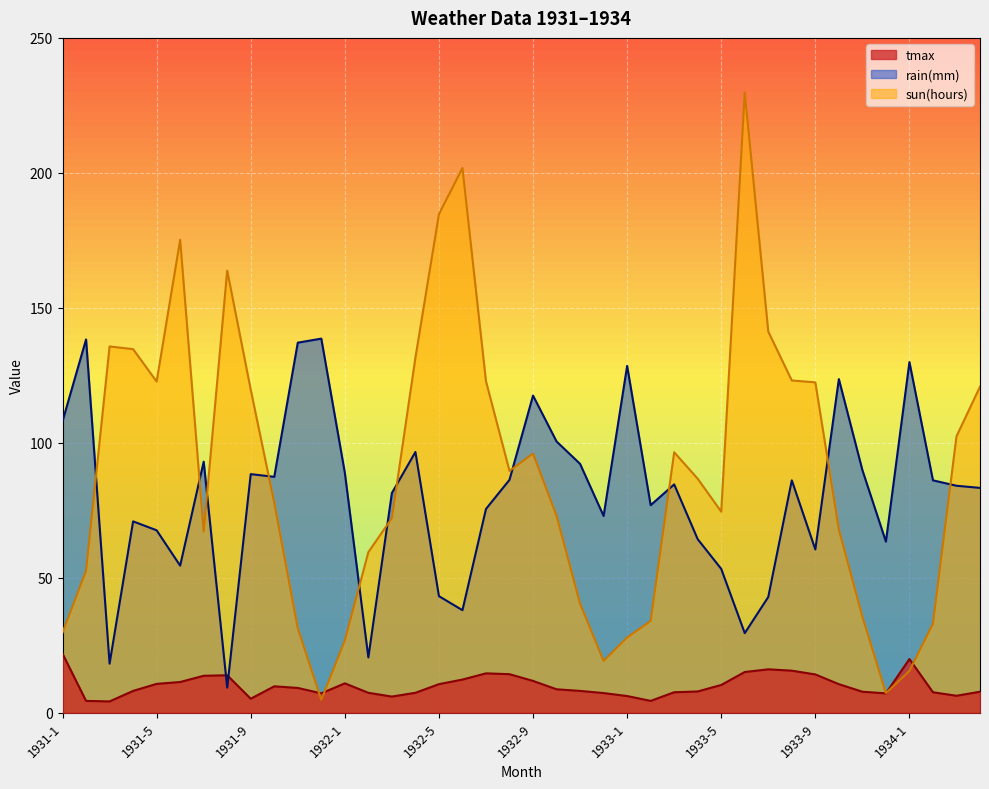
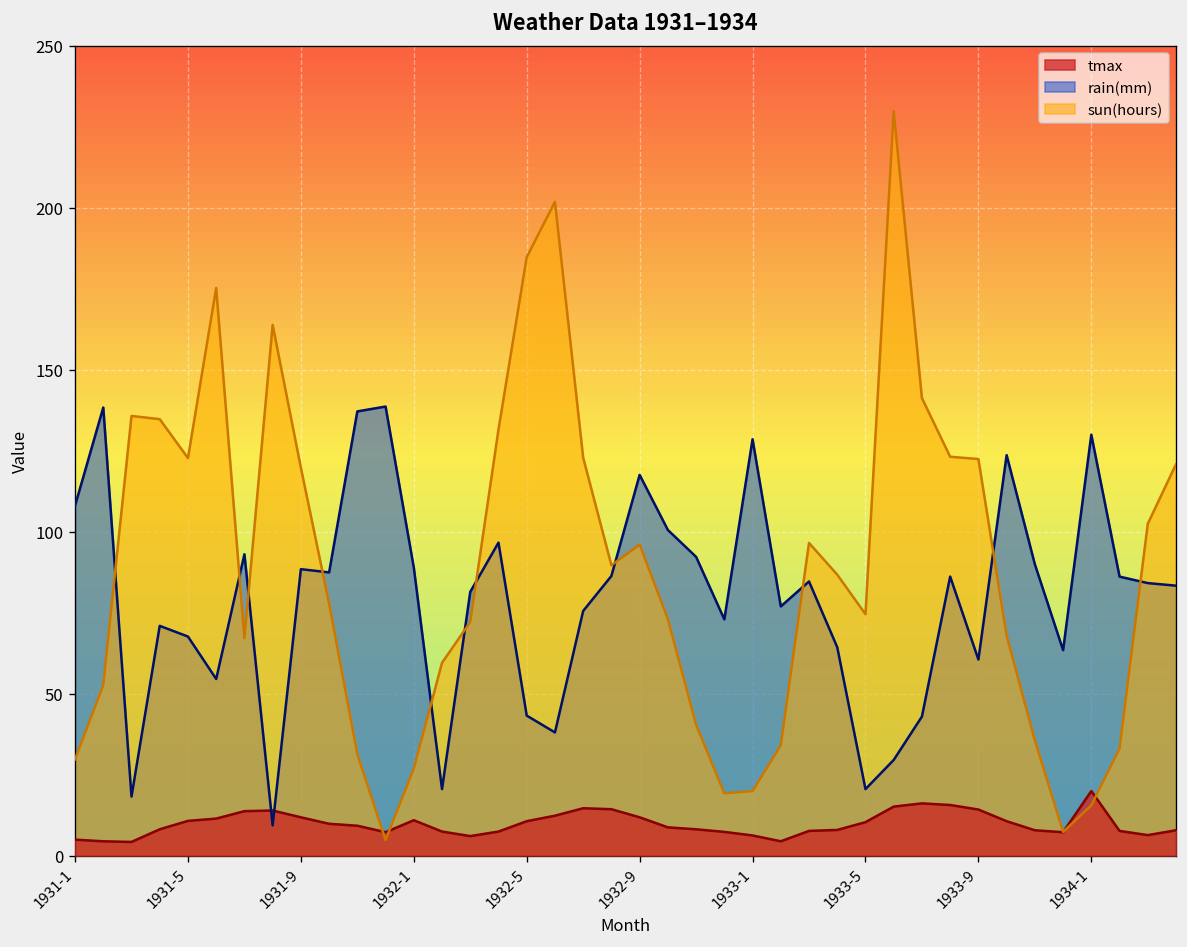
tmax, 1931-1: 22 -> 5
tmax, 1931-9: 5 -> 12
sun(hours), 1933-1: 28 -> 20
rain(mm), 1933-5: 53 -> 21
